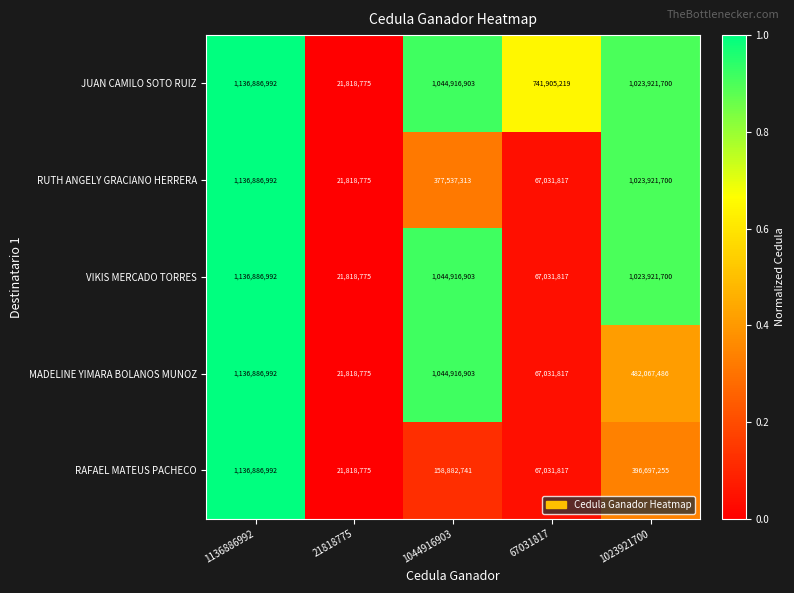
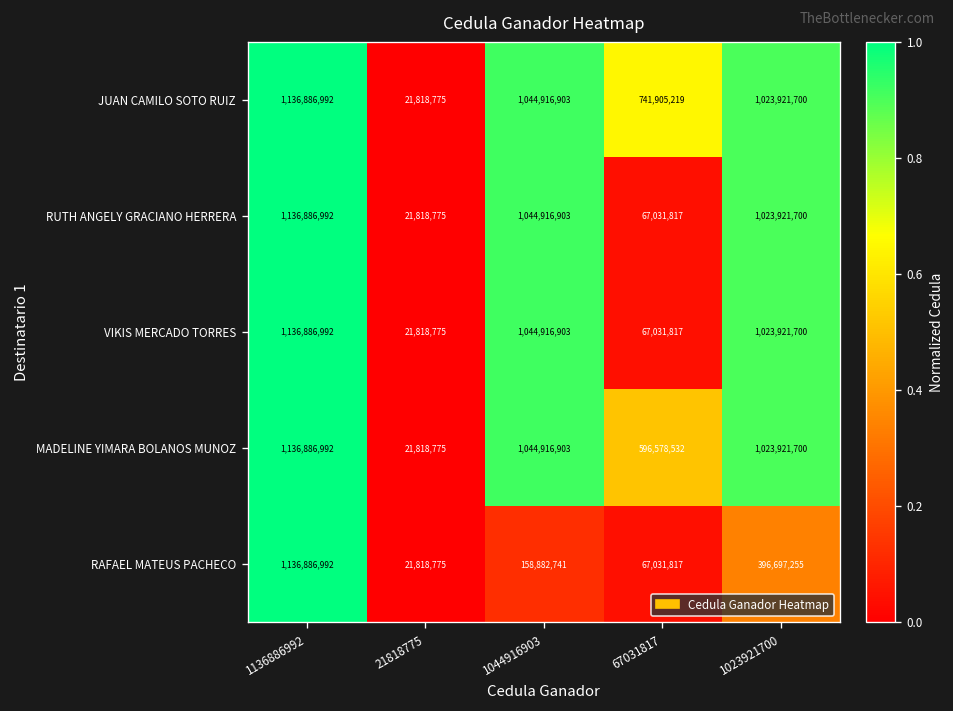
RUTH ANGELY GRACIANO HERRERA, 1044916903: 377,537,313 -> 1,044,916,903
MADELINE YIMARA BOLANOS MUNOZ, 67031817: 67,031,817 -> 596,578,532
MADELINE YIMARA BOLANOS MUNOZ, 1023921700: 482,067,486 -> 1,023,921,700
